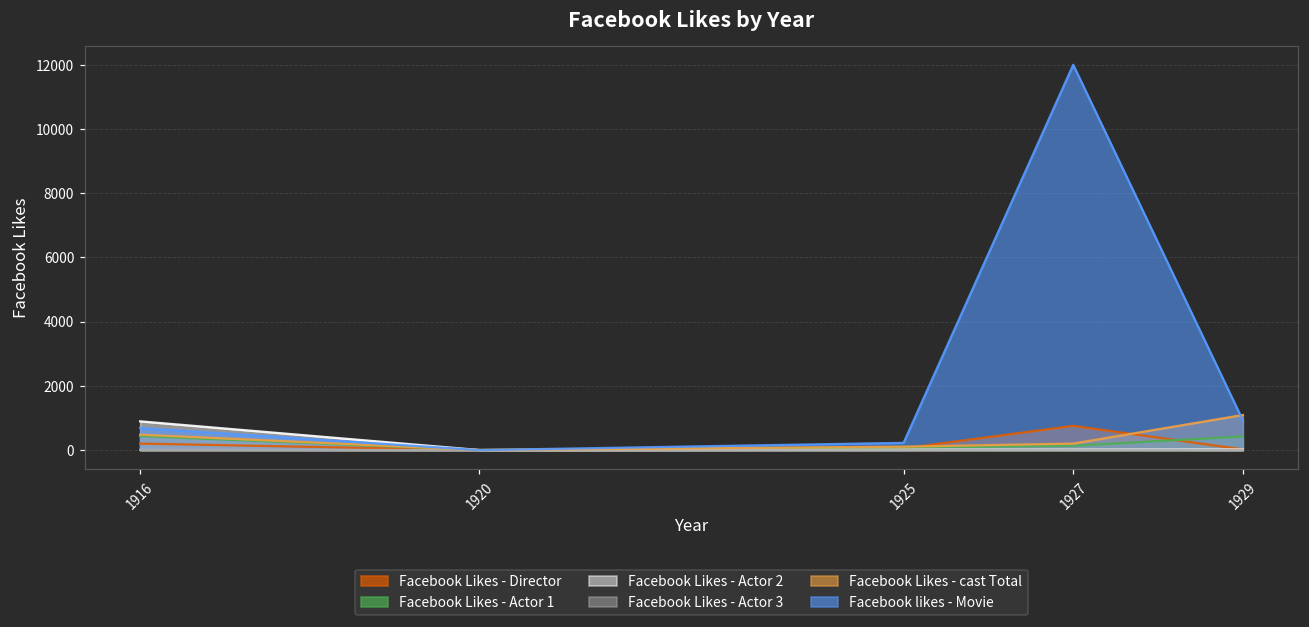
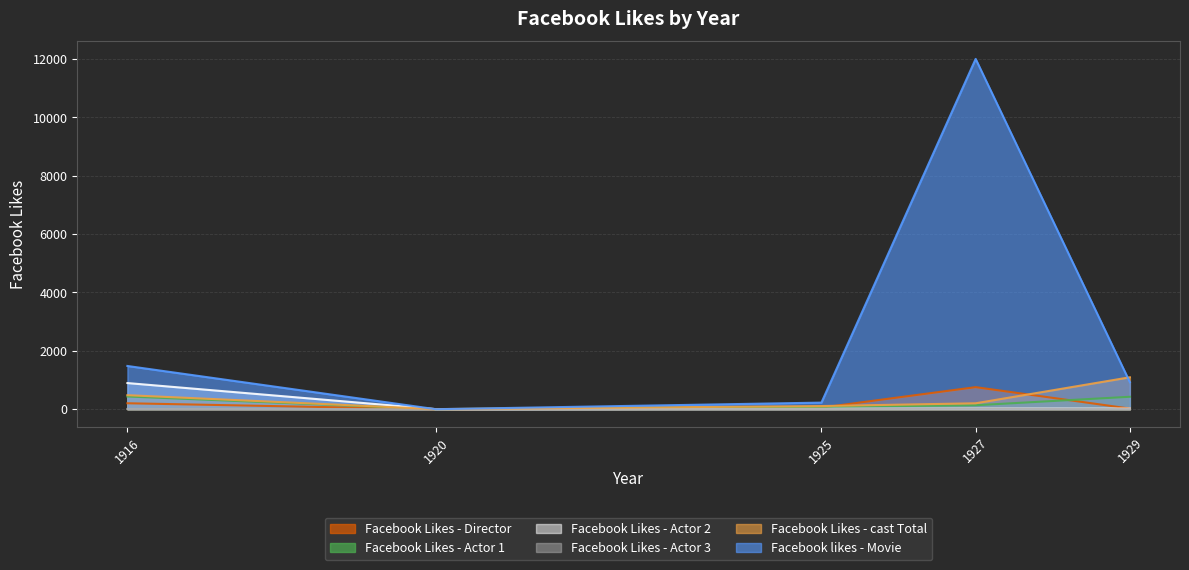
Facebook likes - Movie, 1916: 700 -> 1500
